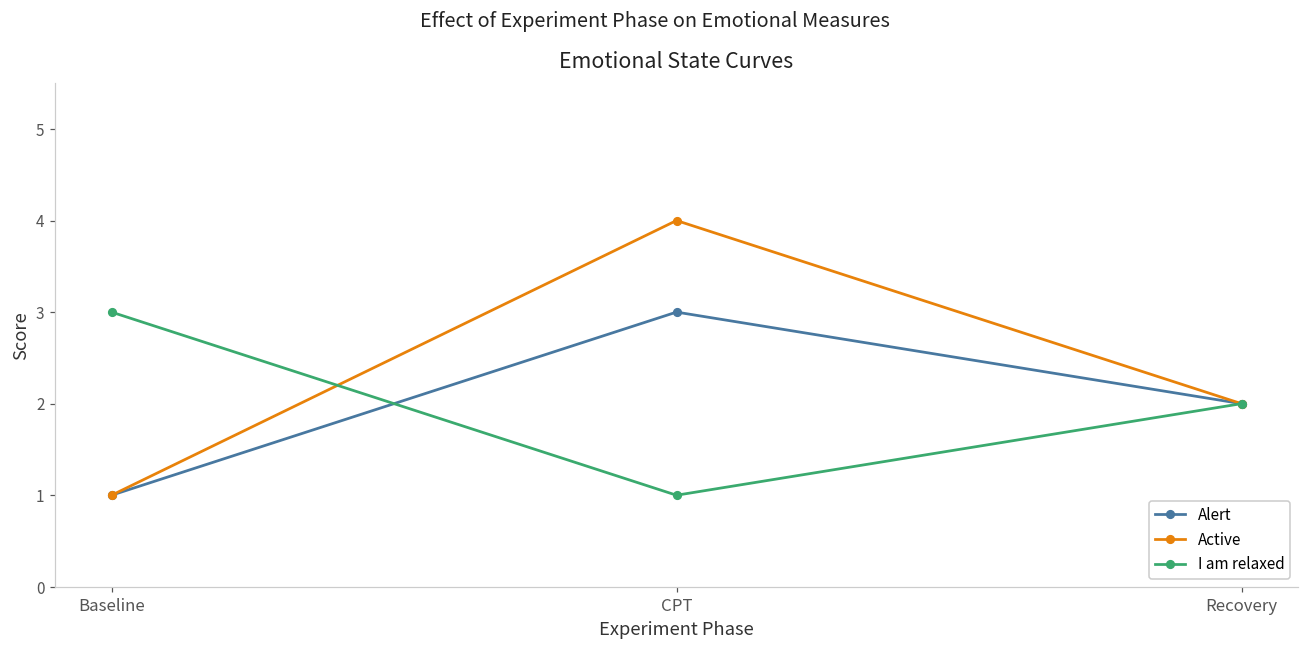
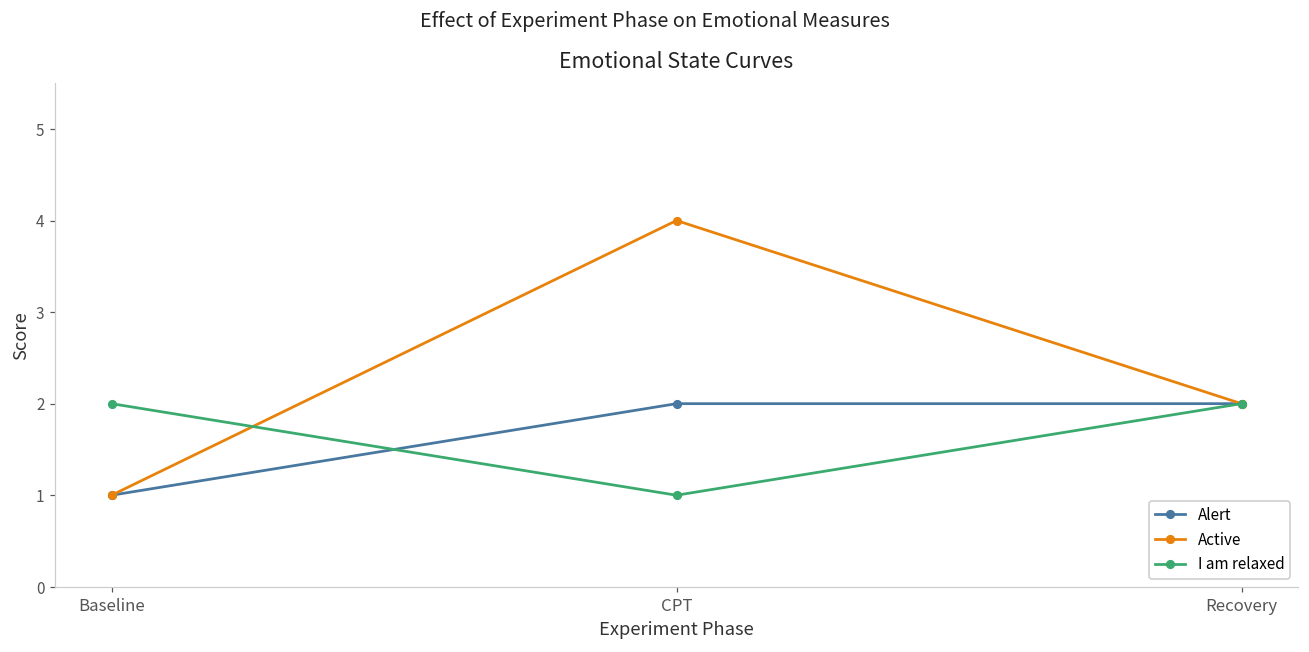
I am relaxed, Baseline: 3 -> 2
Alert, CPT: 3 -> 2
